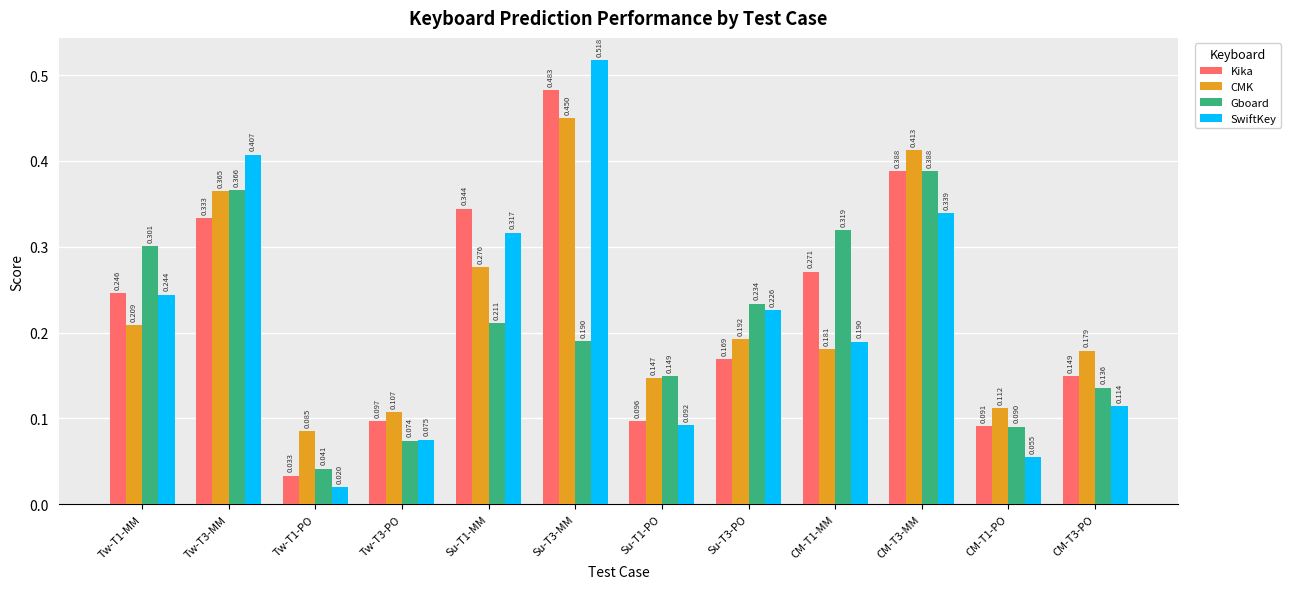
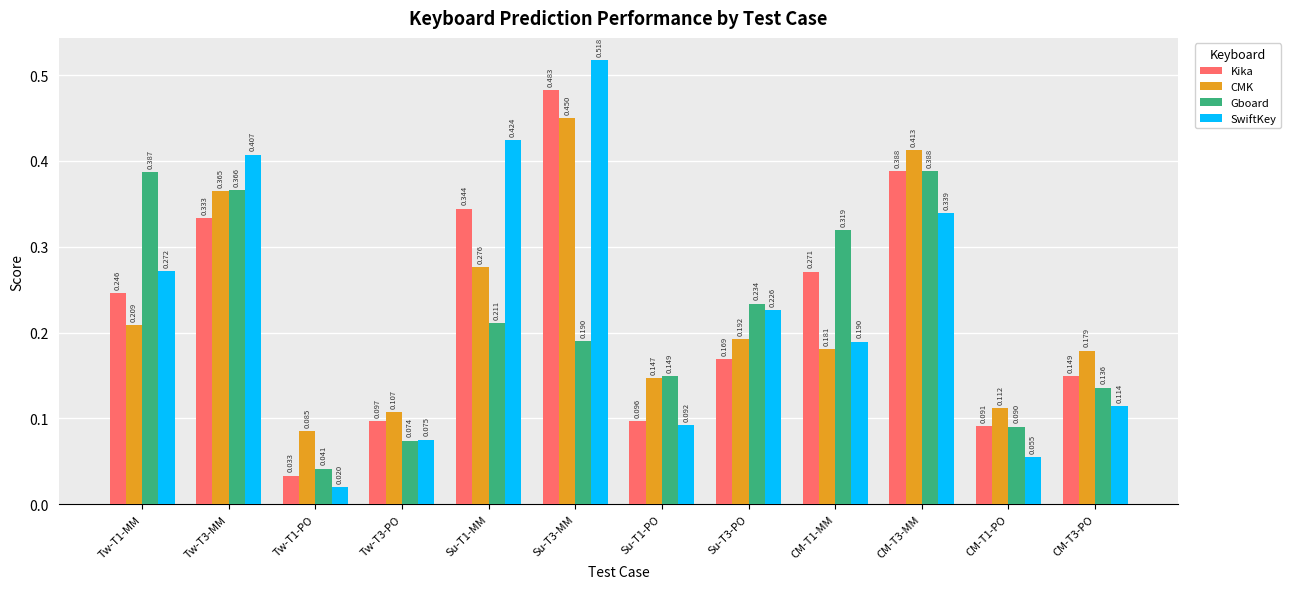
Gboard, Tw-T1-MM: 0.301 -> 0.387
SwiftKey, Tw-T1-MM: 0.244 -> 0.272
SwiftKey, Su-T1-MM: 0.317 -> 0.424
